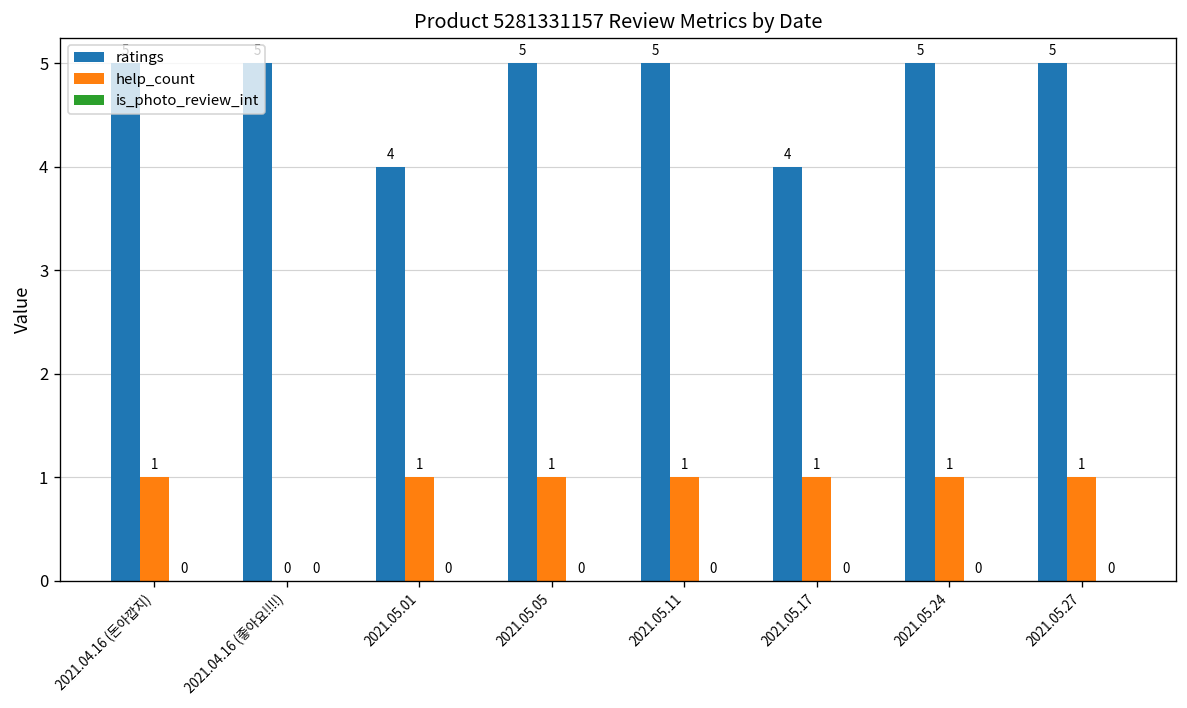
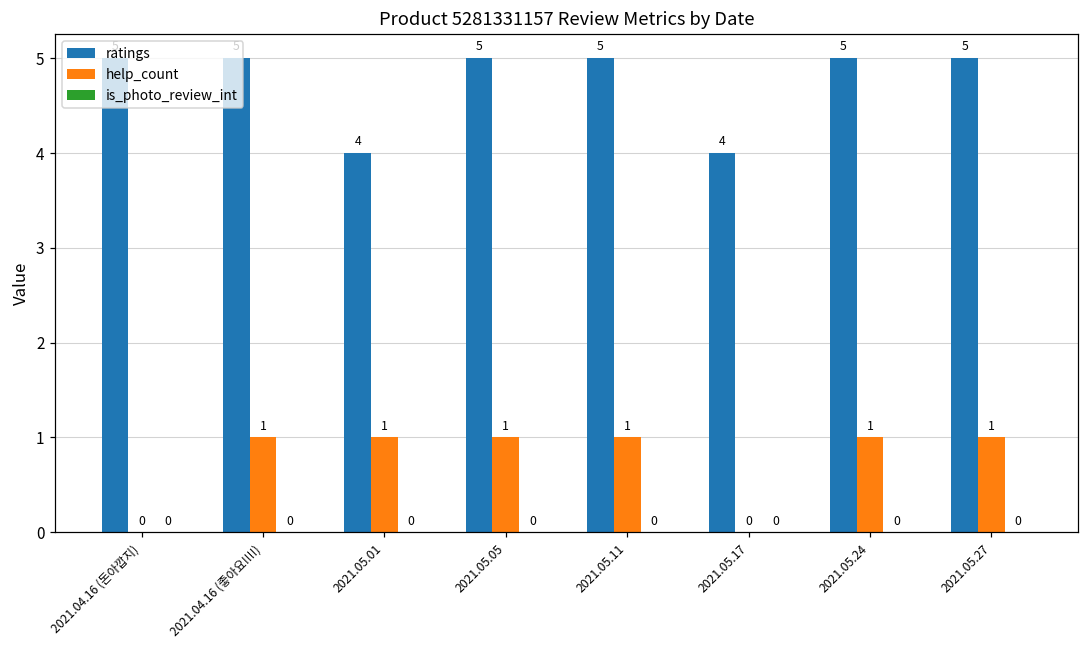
help_count, 2021.04.16 (돈아깝지): 1 -> 0
help_count, 2021.04.16 (좋아요!!!!): 0 -> 1
help_count, 2021.05.17: 1 -> 0
